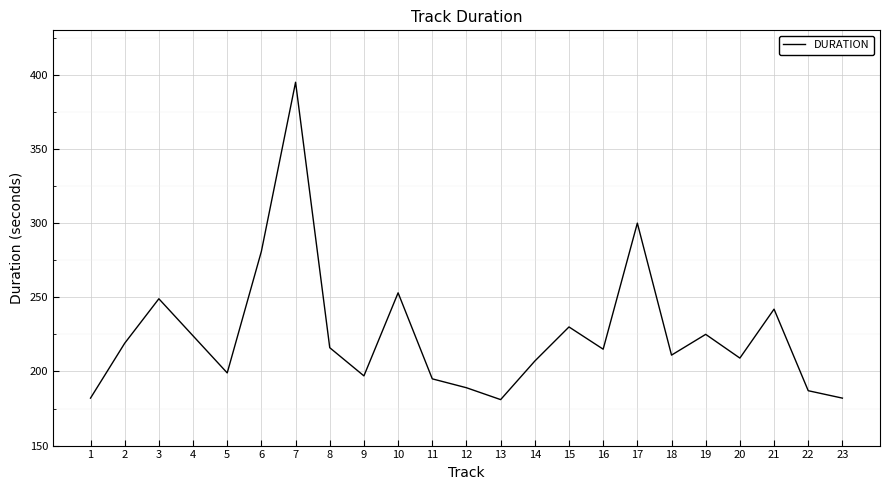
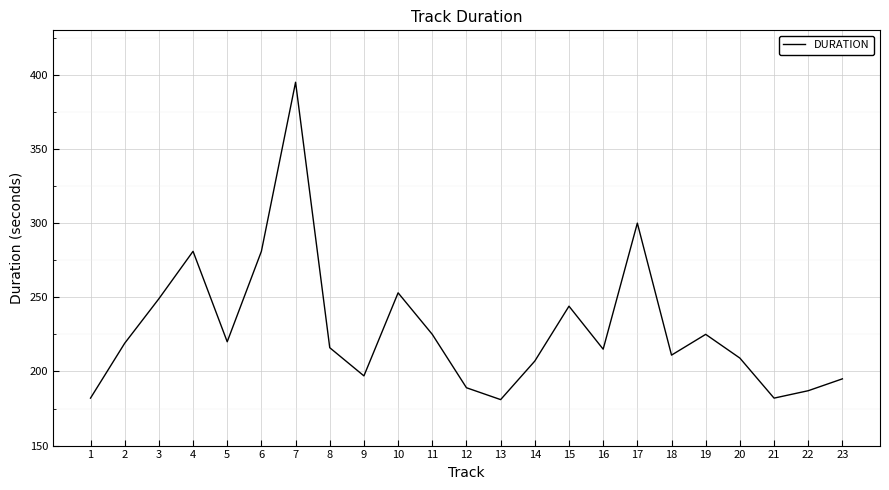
4: 224 -> 281
5: 199 -> 220
11: 195 -> 225
15: 230 -> 244
21: 242 -> 182
23: 182 -> 195
